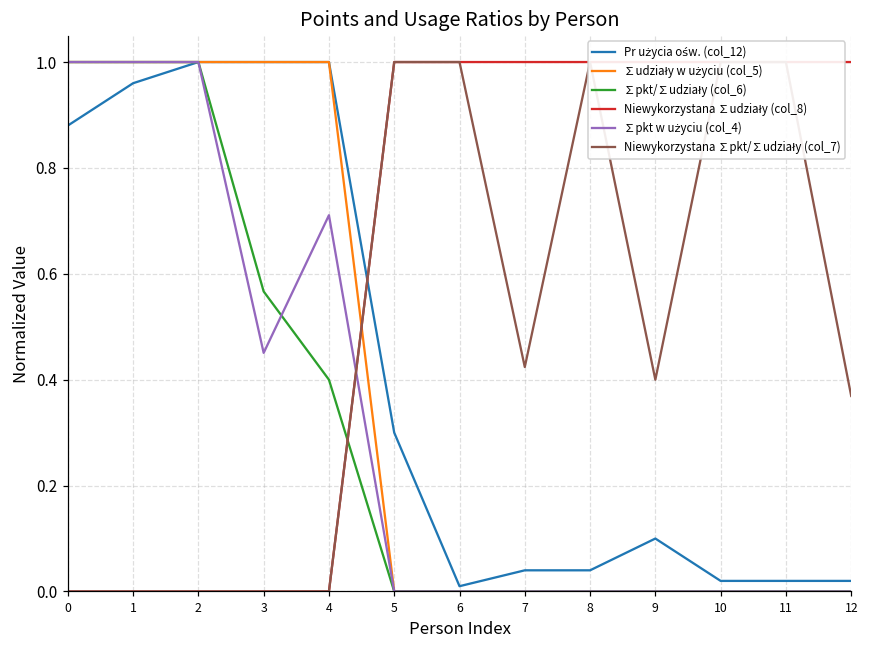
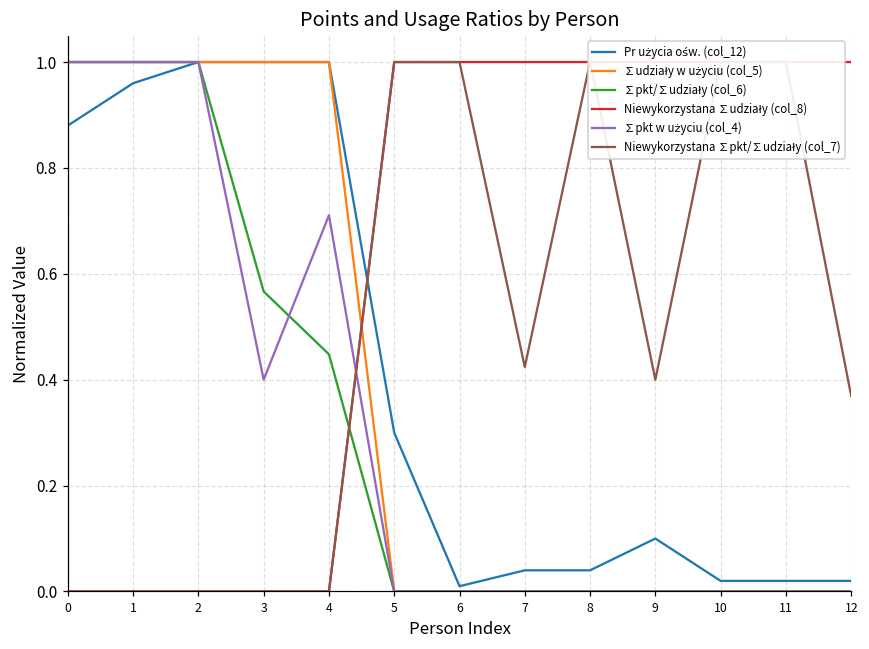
∑pkt w użyciu (col_4), 3: 0.45 -> 0.40
∑pkt/∑udziały (col_6), 4: 0.40 -> 0.45
